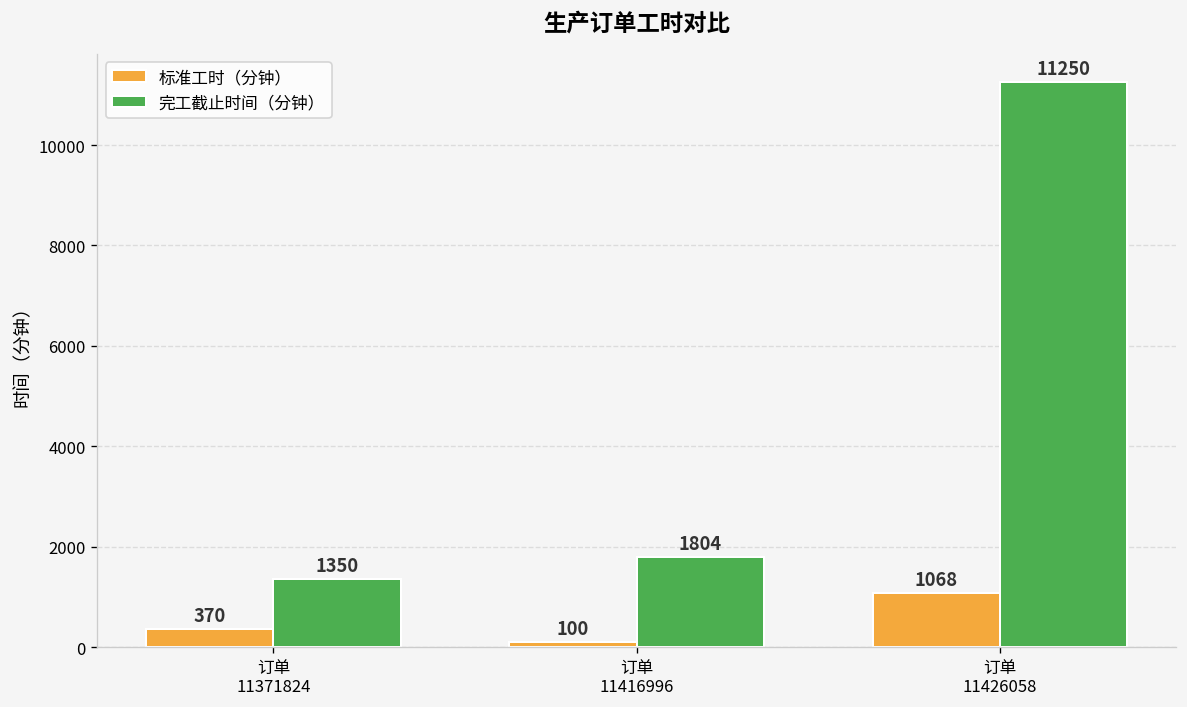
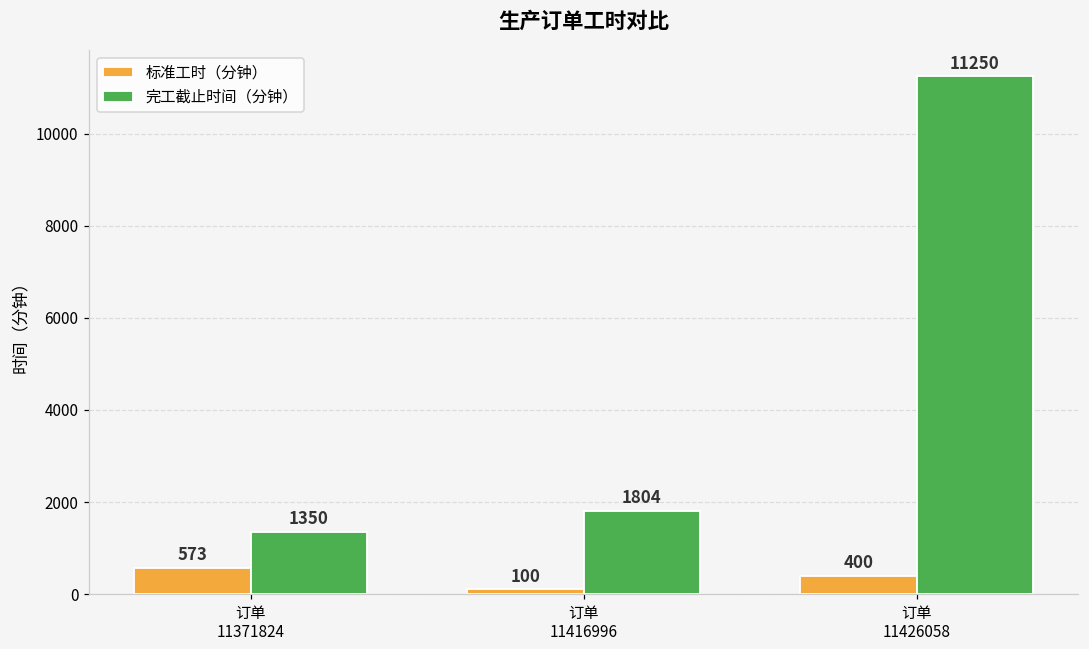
标准工时（分钟）, 订单 11371824: 370 -> 573
标准工时（分钟）, 订单 11426058: 1068 -> 400
